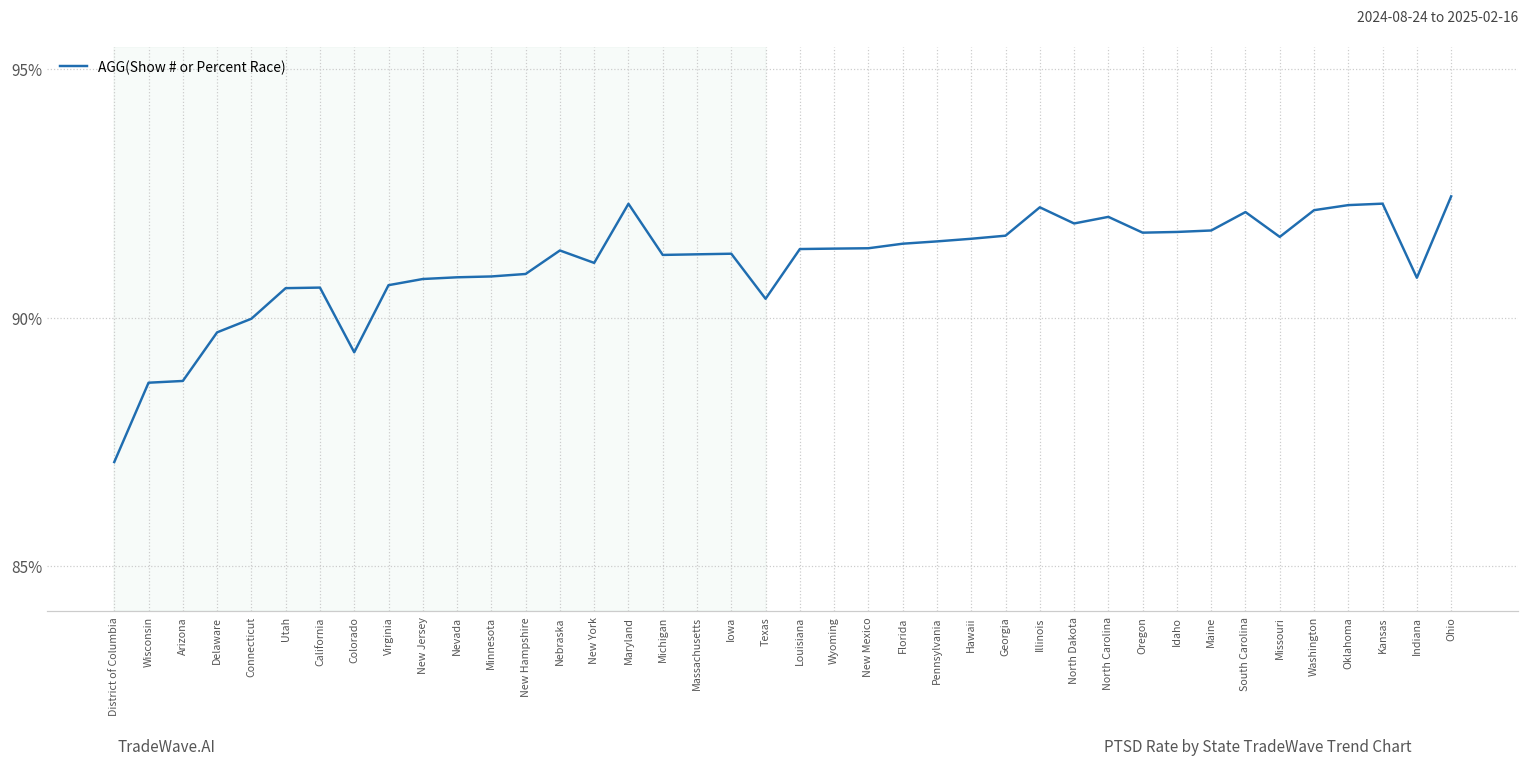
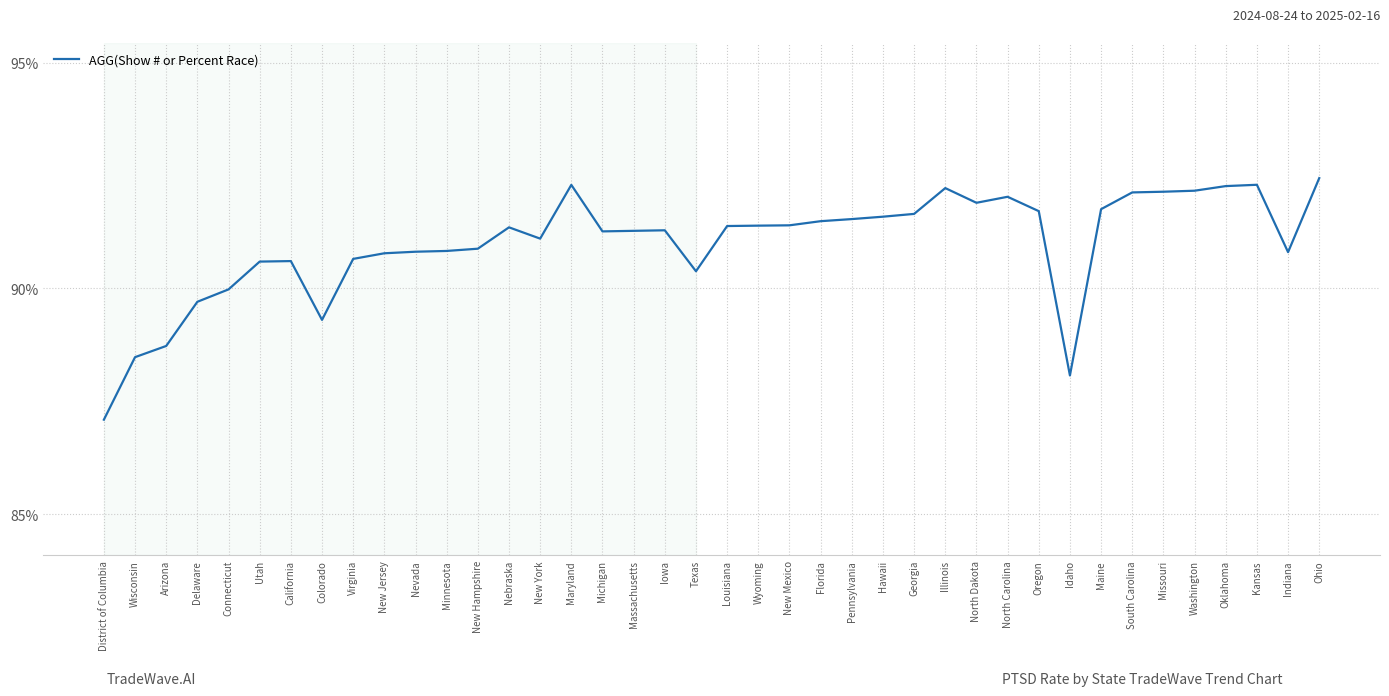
Wisconsin: 88.7% -> 88.5%
Idaho: 91.7% -> 88.1%
Missouri: 91.6% -> 92.1%
